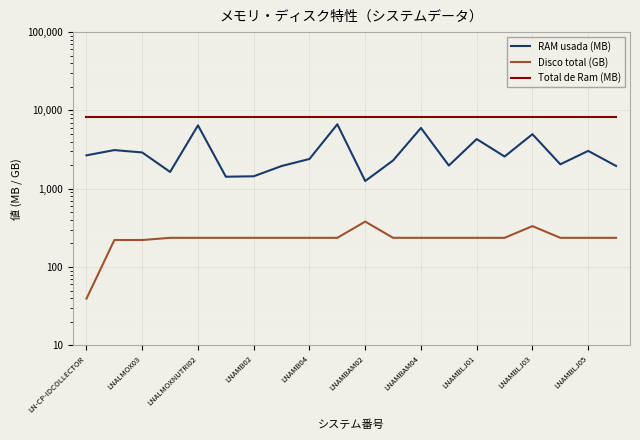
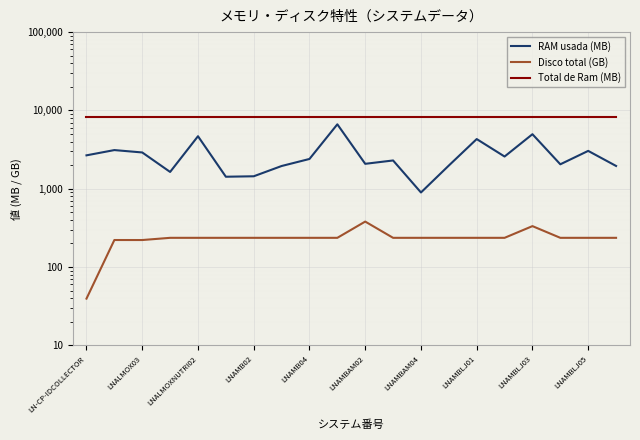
RAM usada (MB), LNALMOXNUTRI02: 6,000 -> 5,000
RAM usada (MB), LNAMBAM02: 1,300 -> 2,100
RAM usada (MB), LNAMBAM04: 6,000 -> 900
